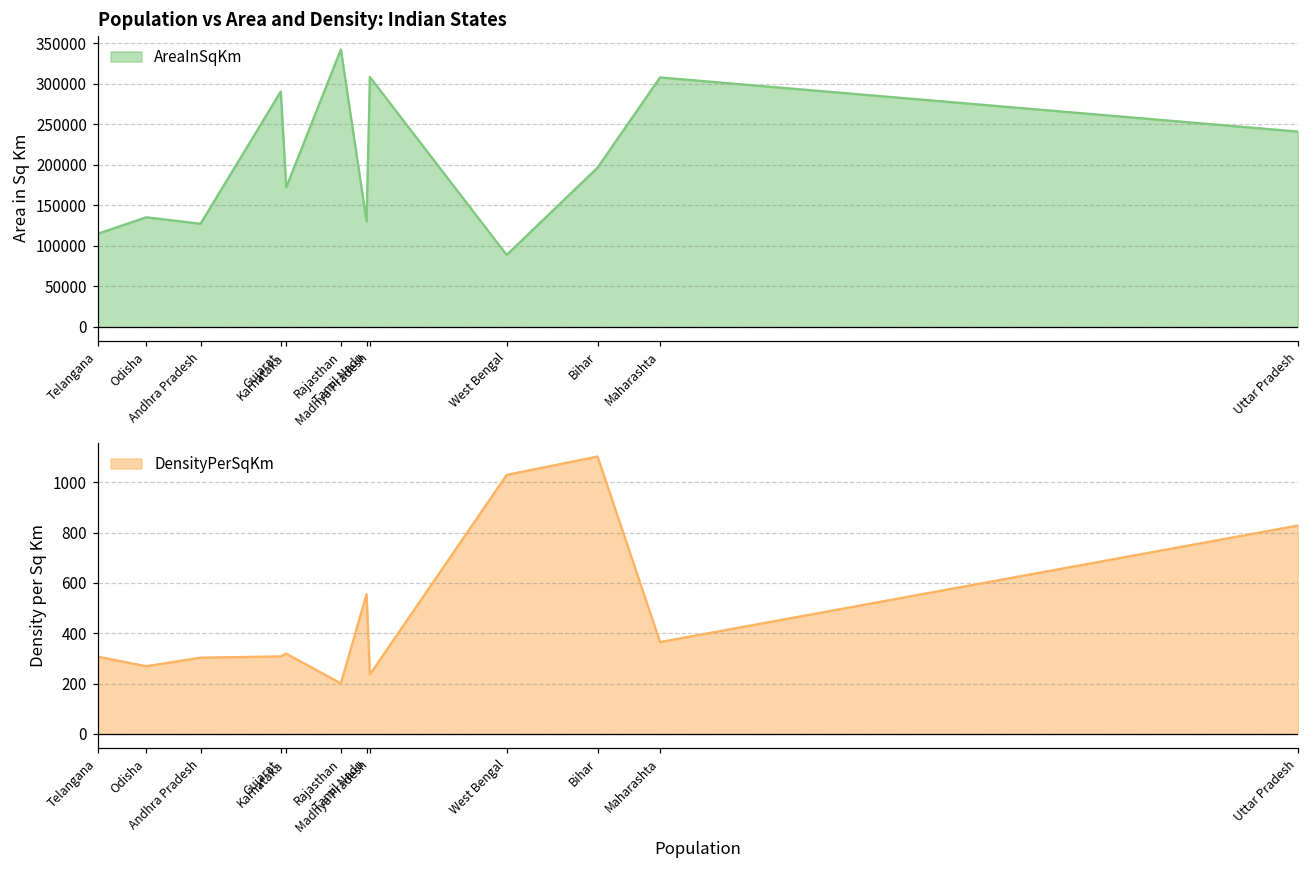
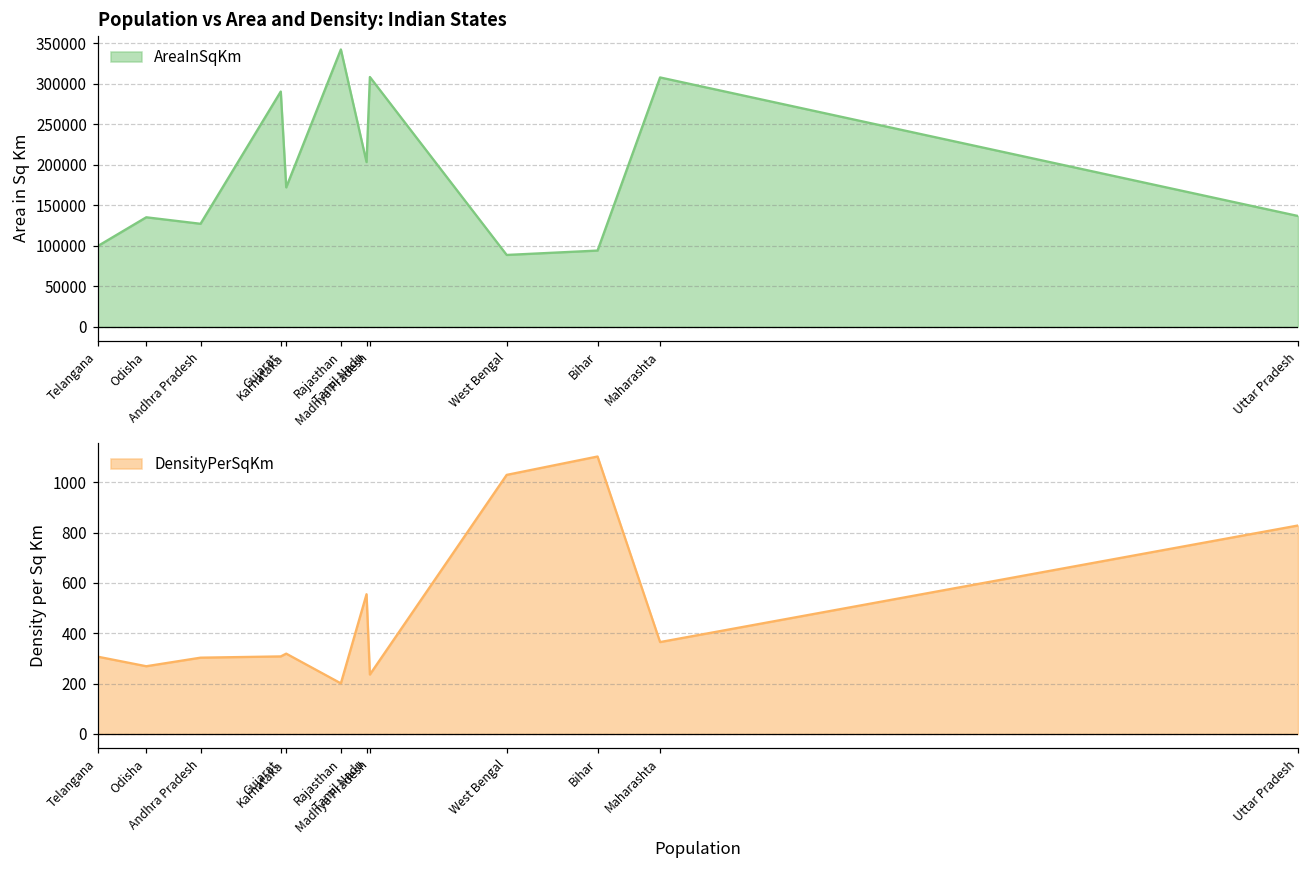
Population vs Area and Density: Indian States, Telangana: 110000 -> 100000
Population vs Area and Density: Indian States, Tamil Nadu: 130000 -> 200000
Population vs Area and Density: Indian States, Bihar: 200000 -> 90000
Population vs Area and Density: Indian States, Uttar Pradesh: 240000 -> 140000
